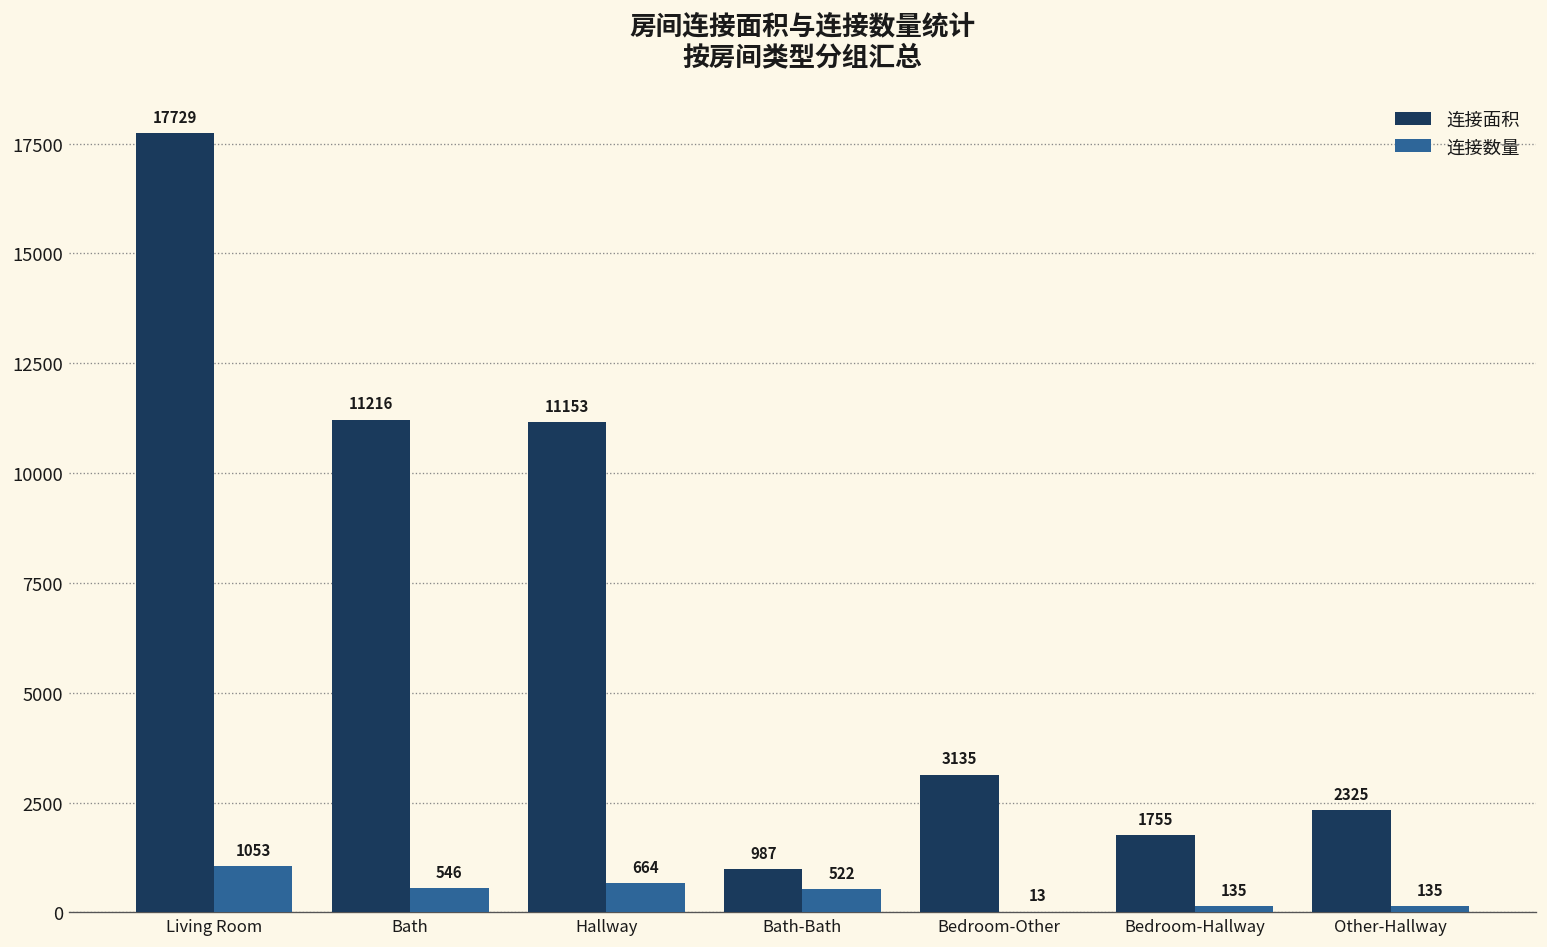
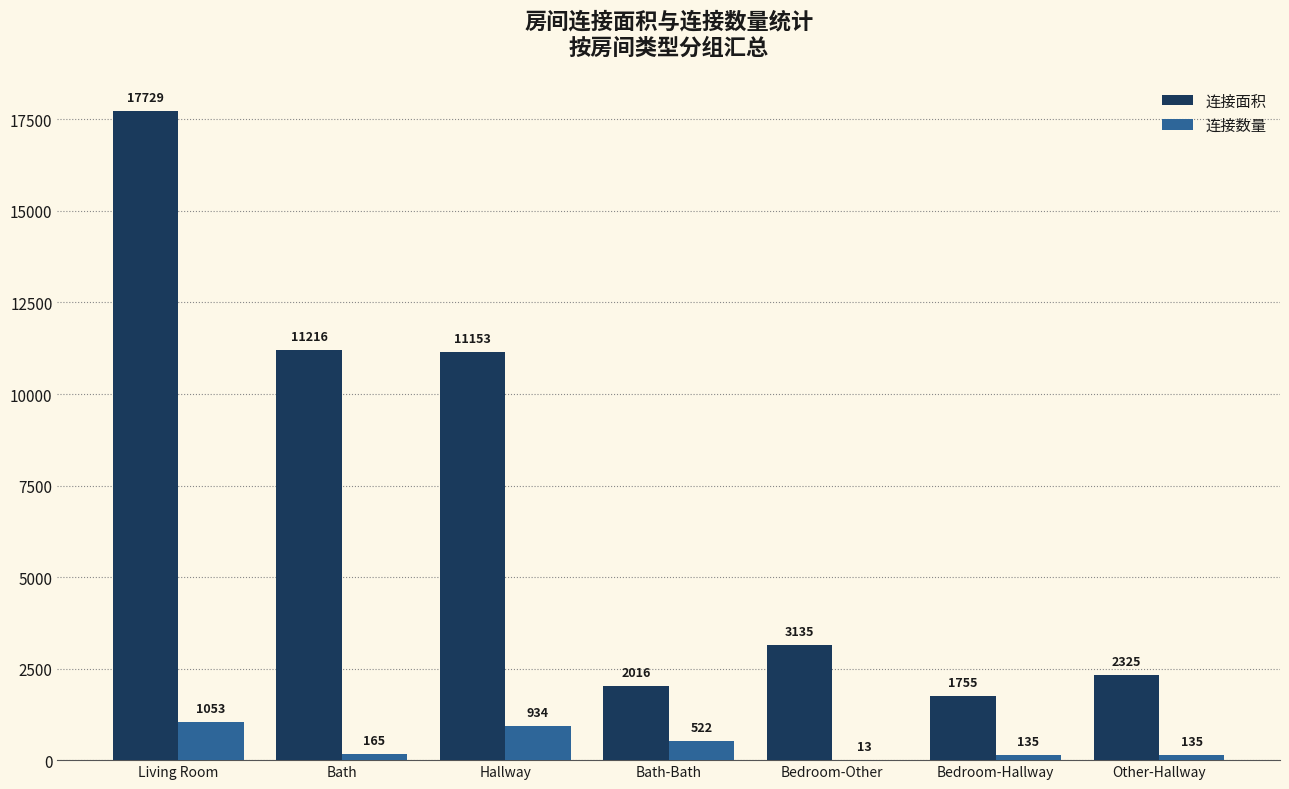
连接数量, Bath: 546 -> 165
连接数量, Hallway: 664 -> 934
连接面积, Bath-Bath: 987 -> 2016
